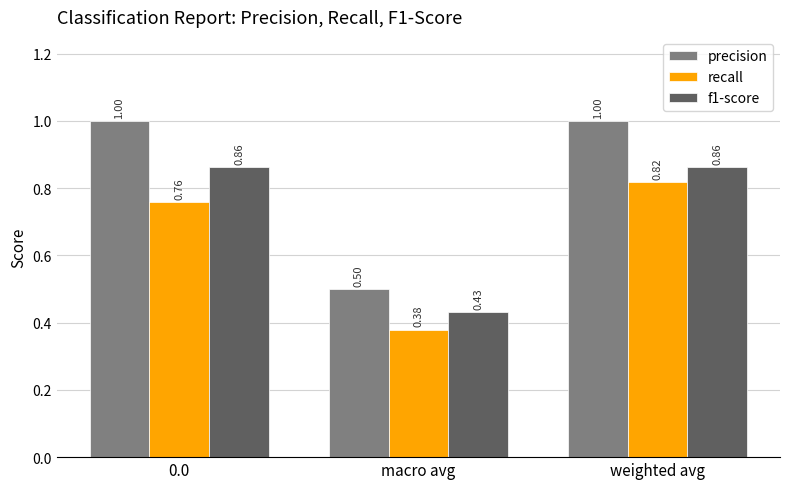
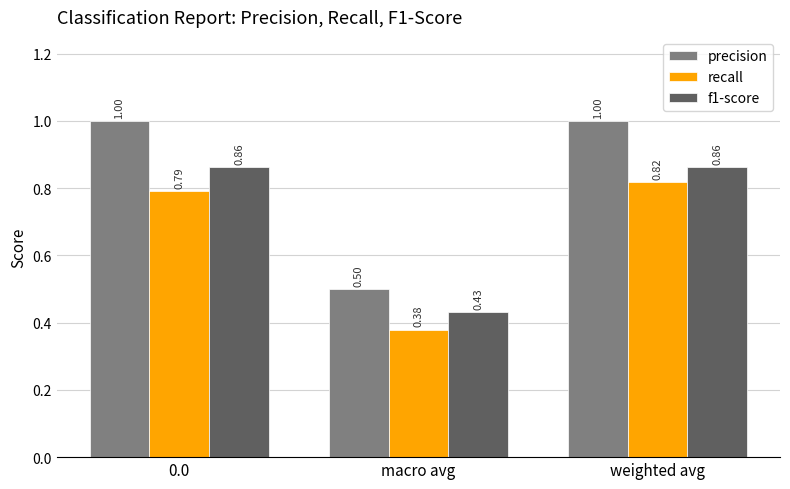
recall, 0.0: 0.76 -> 0.79
